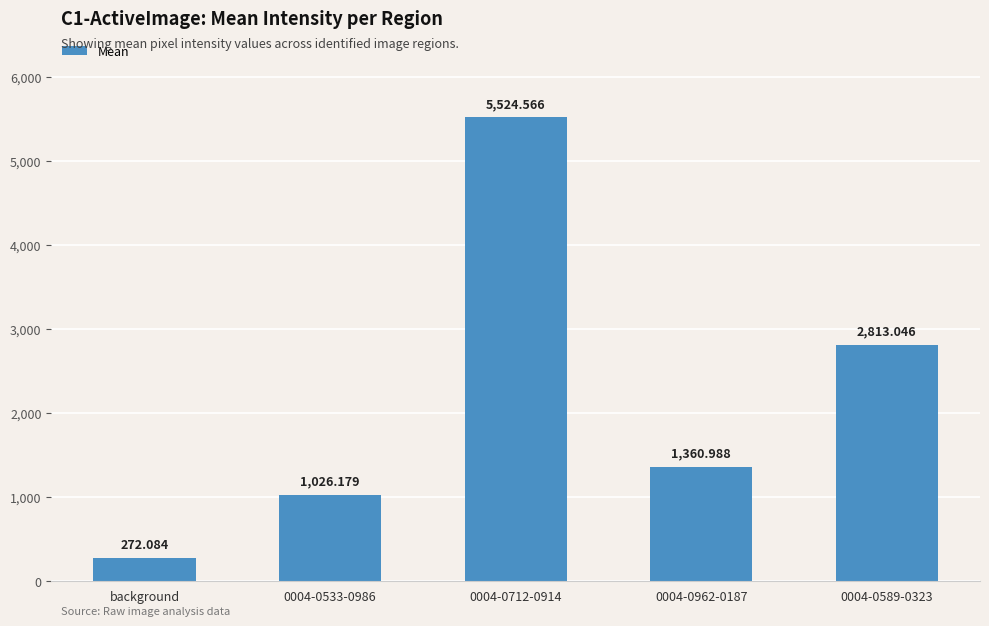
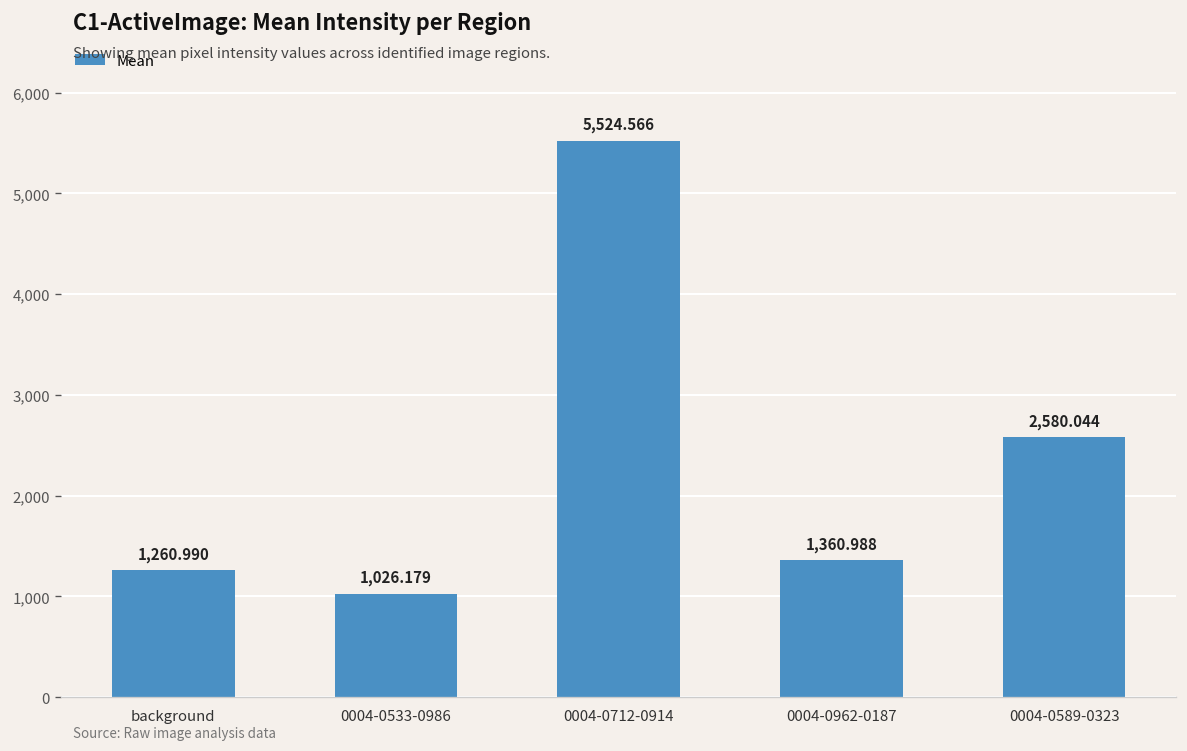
background: 272.084 -> 1,260.990
0004-0589-0323: 2,813.046 -> 2,580.044
